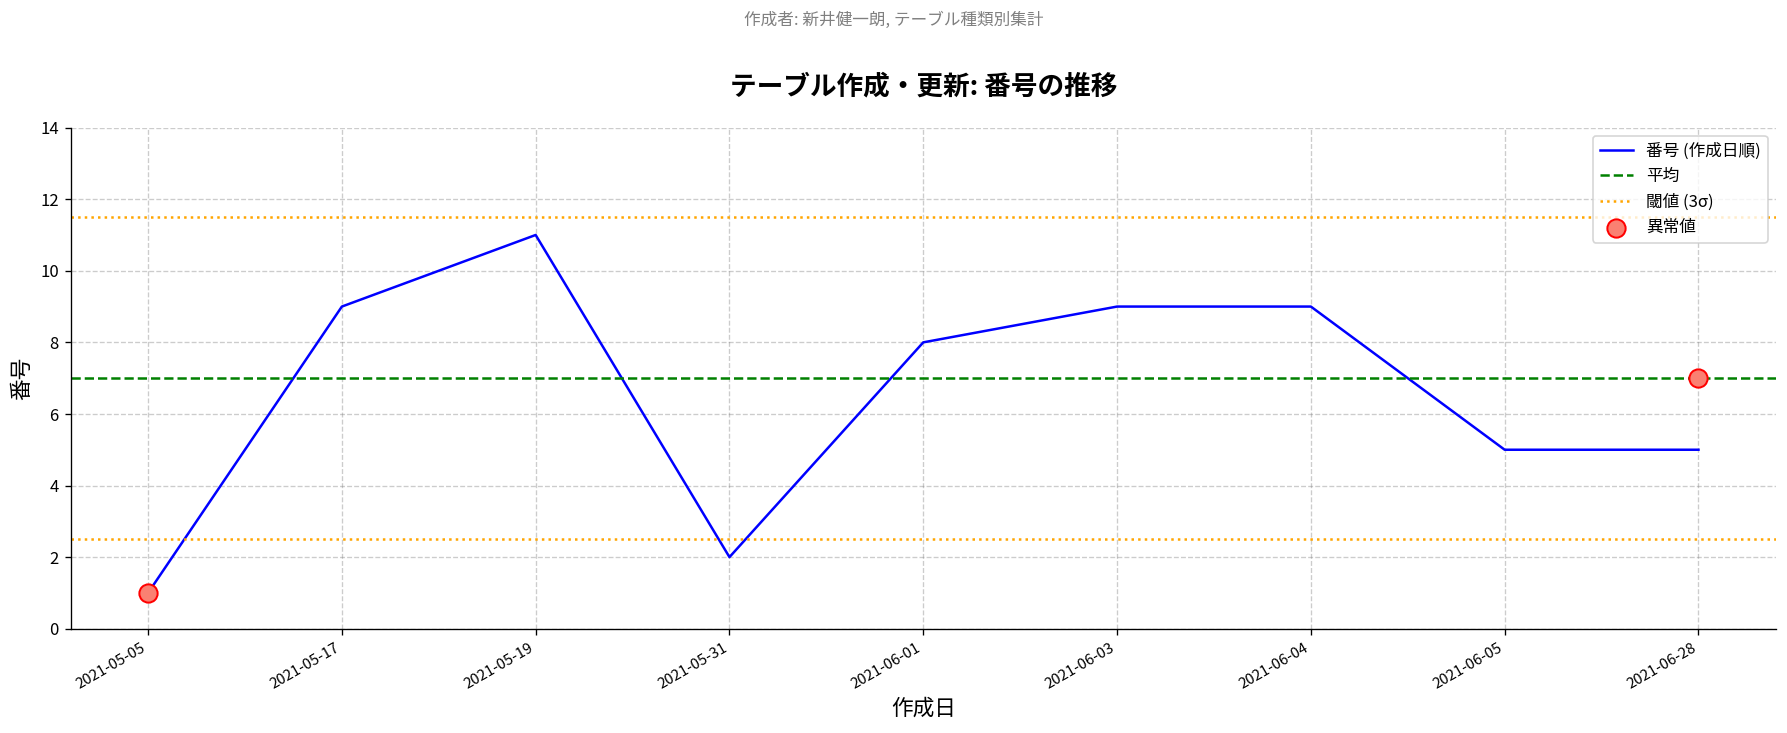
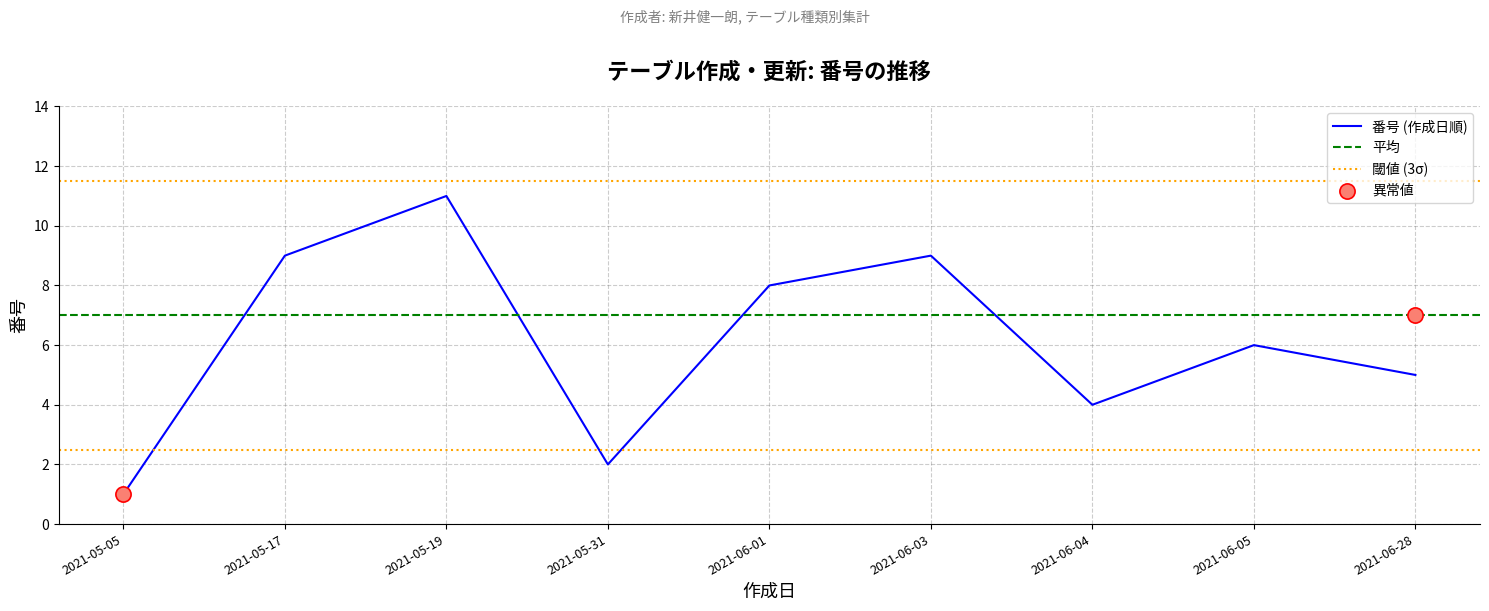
番号 (作成日順), 2021-06-04: 9 -> 4
番号 (作成日順), 2021-06-05: 5 -> 6
